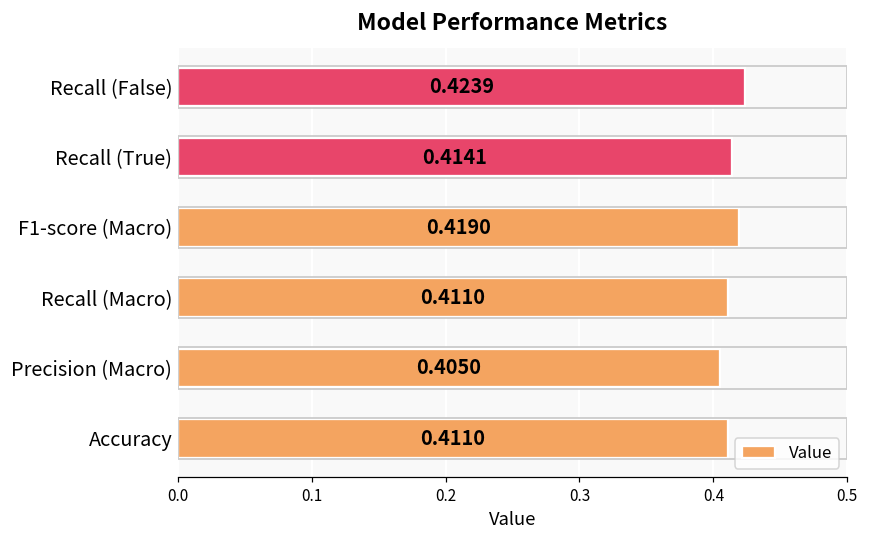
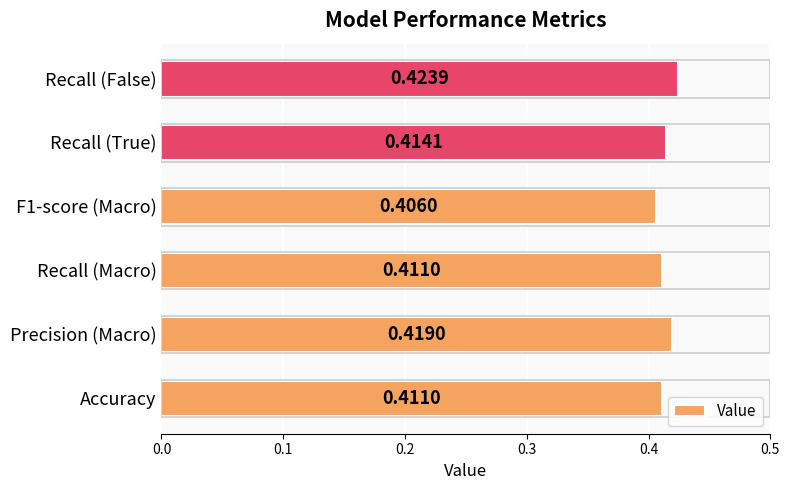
F1-score (Macro): 0.4190 -> 0.4060
Precision (Macro): 0.4050 -> 0.4190
